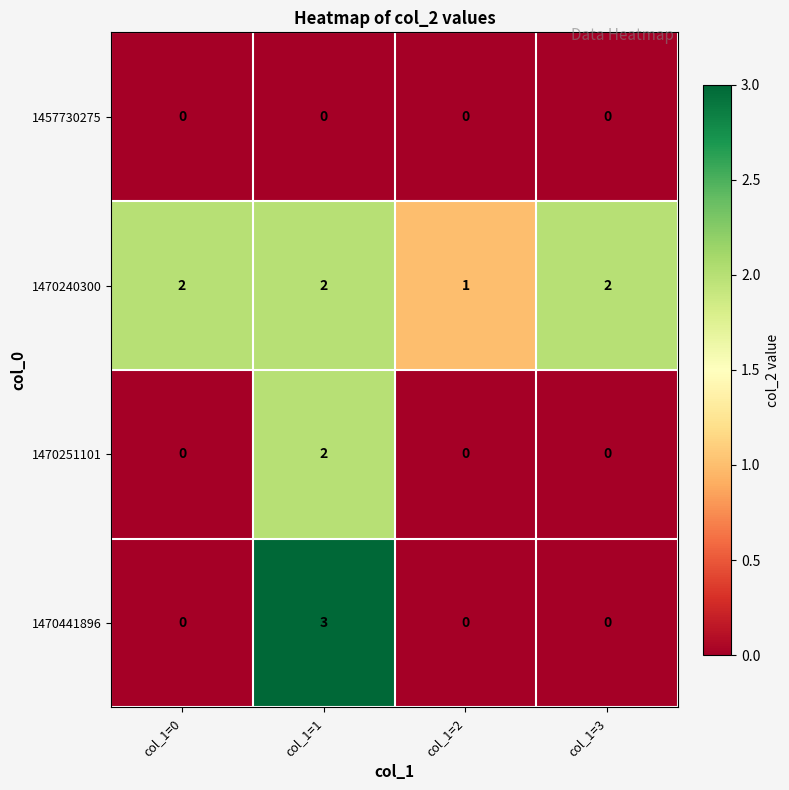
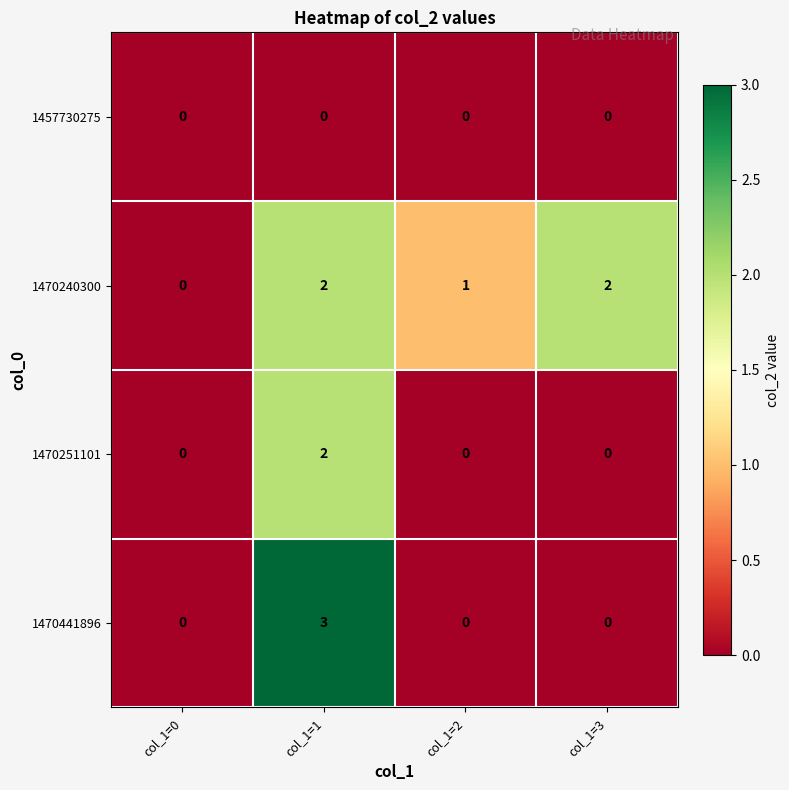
1470240300, col_1=0: 2 -> 0
